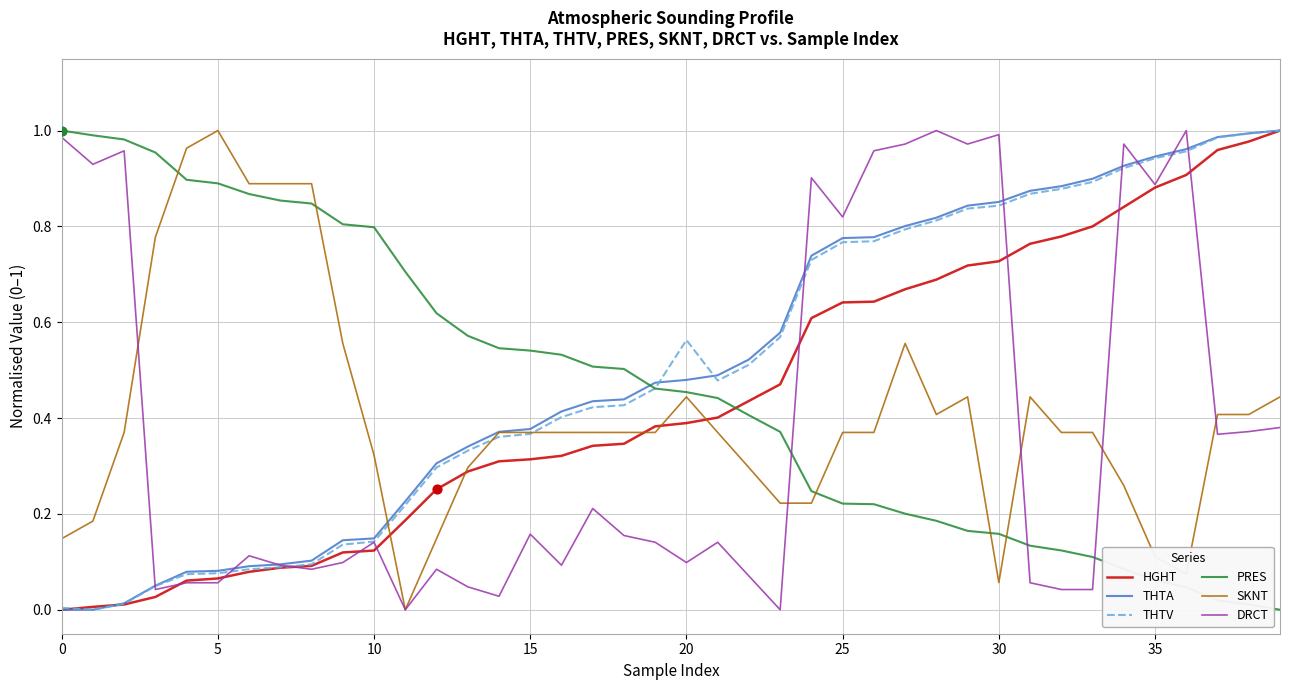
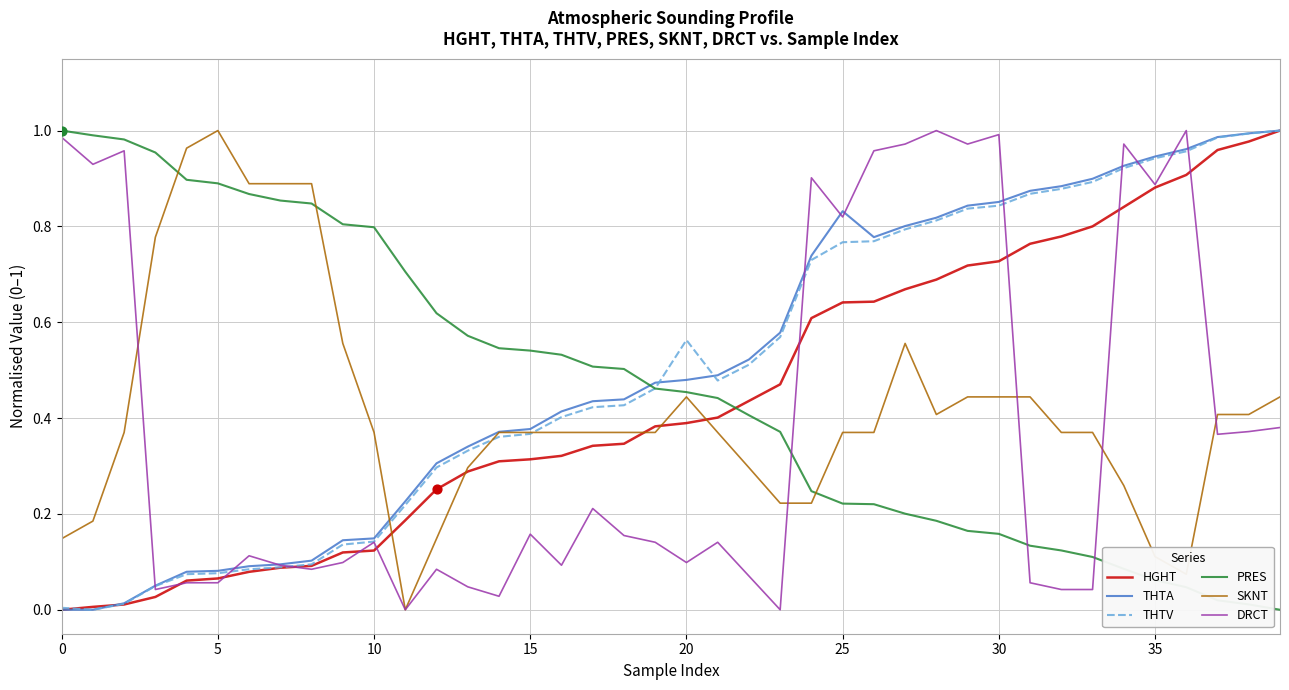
SKNT, 10: 0.32 -> 0.37
THTA, 25: 0.78 -> 0.83
SKNT, 30: 0.06 -> 0.44
